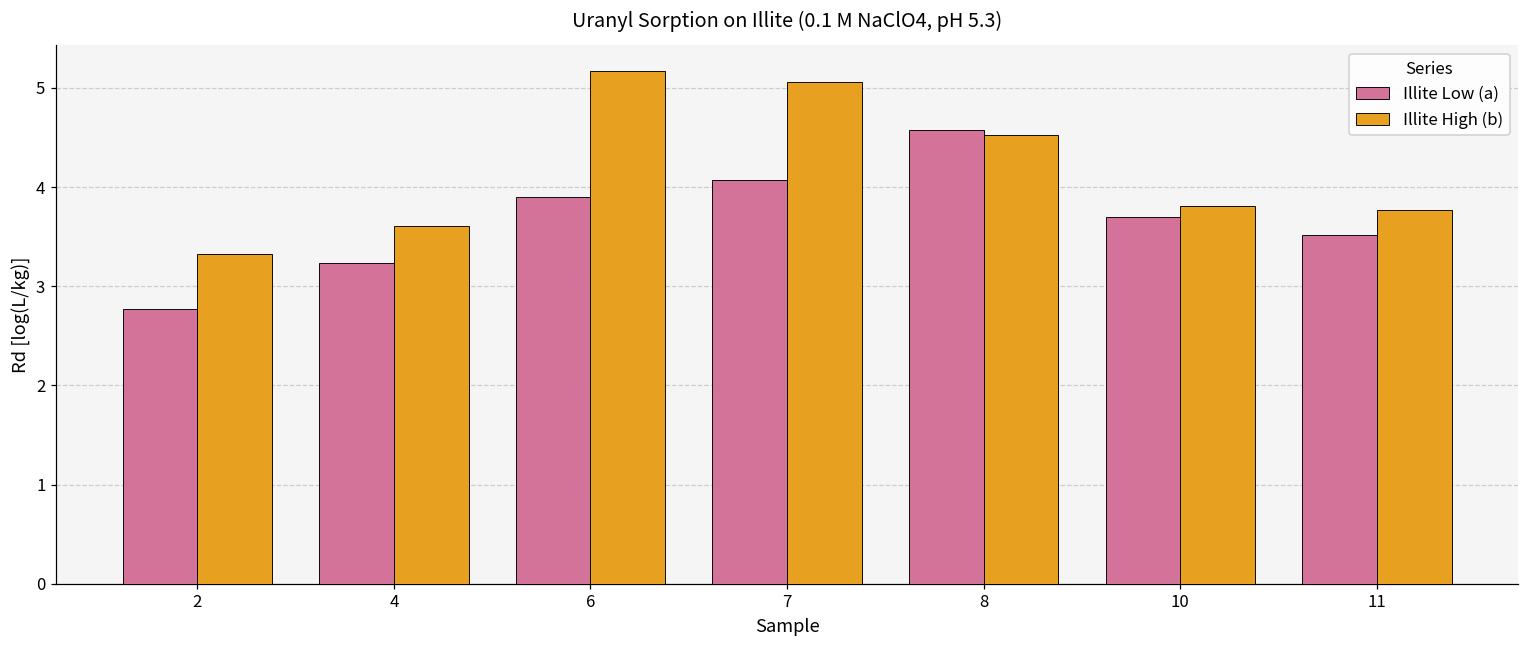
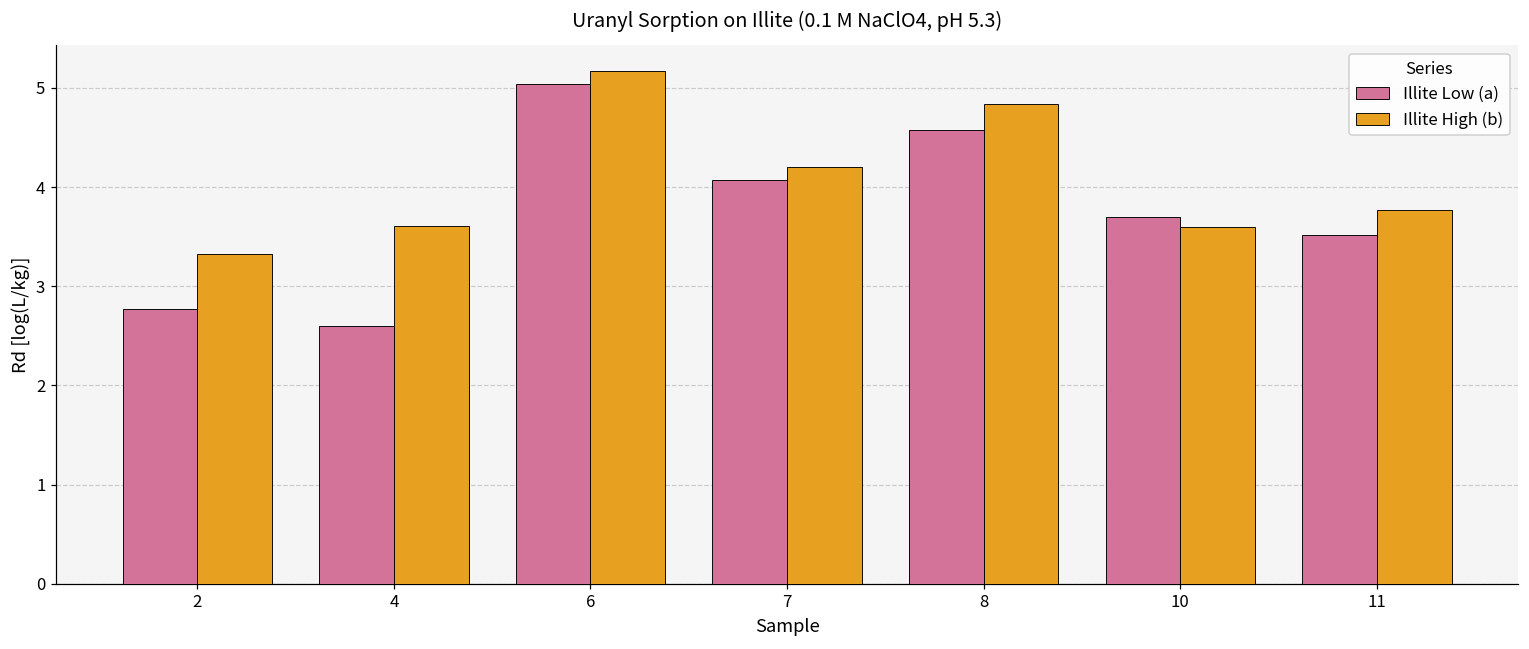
Illite Low (a), 4: 3.2 -> 2.6
Illite Low (a), 6: 3.9 -> 5.0
Illite High (b), 7: 5.1 -> 4.2
Illite High (b), 8: 4.5 -> 4.8
Illite High (b), 10: 3.8 -> 3.6
